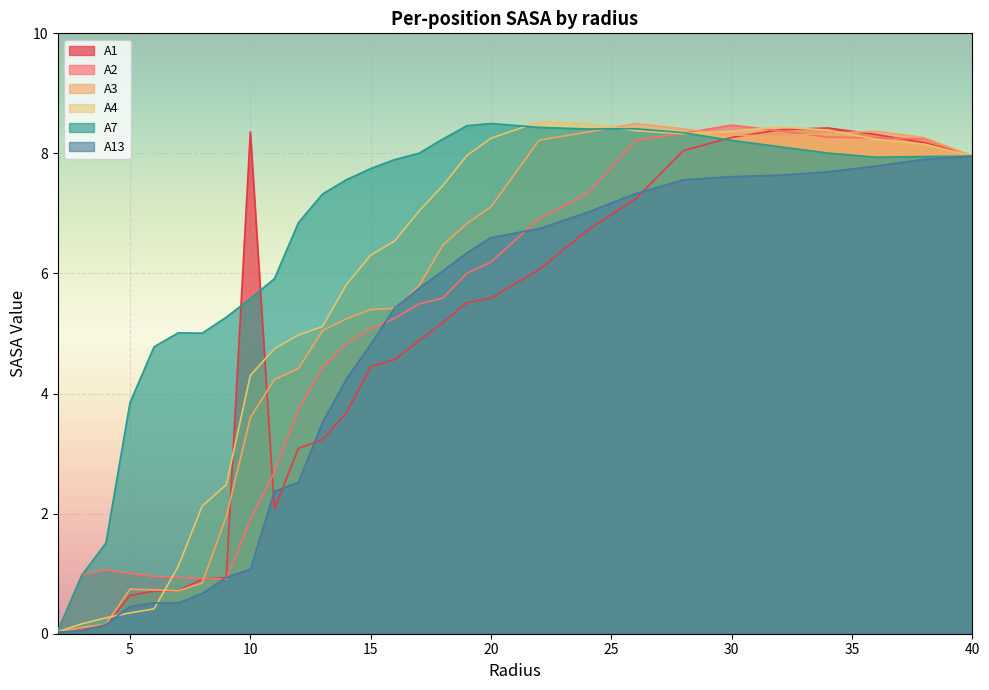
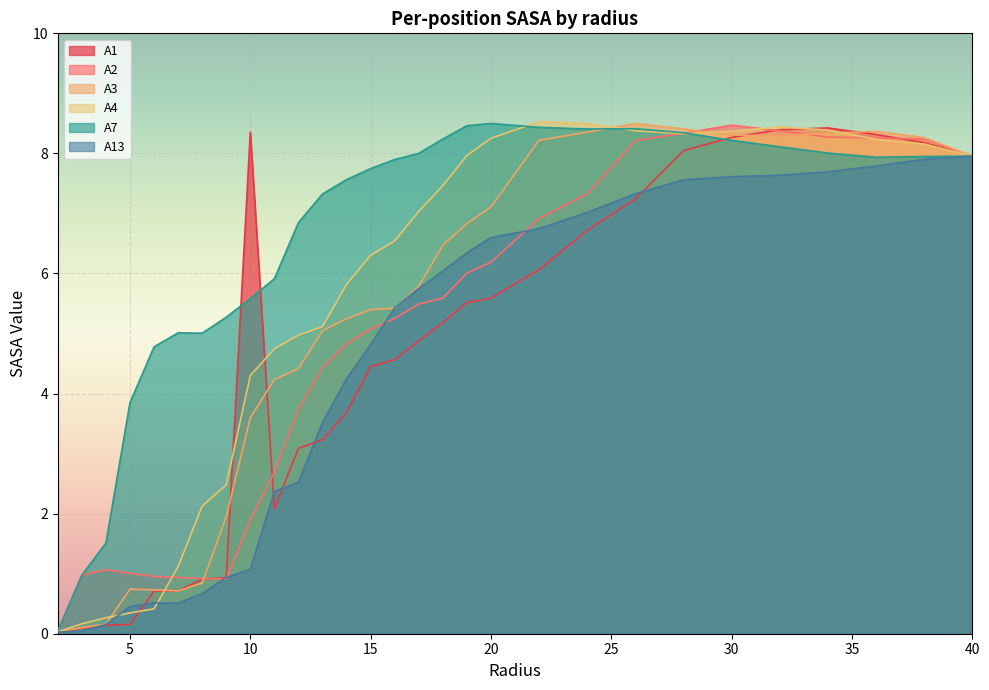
A1, 5: 0.6 -> 0.2
